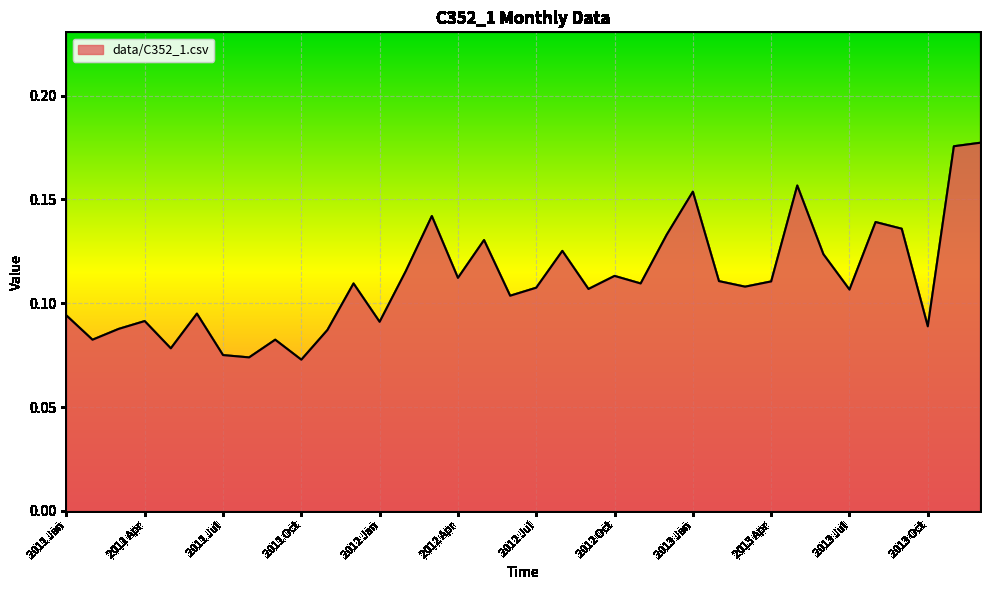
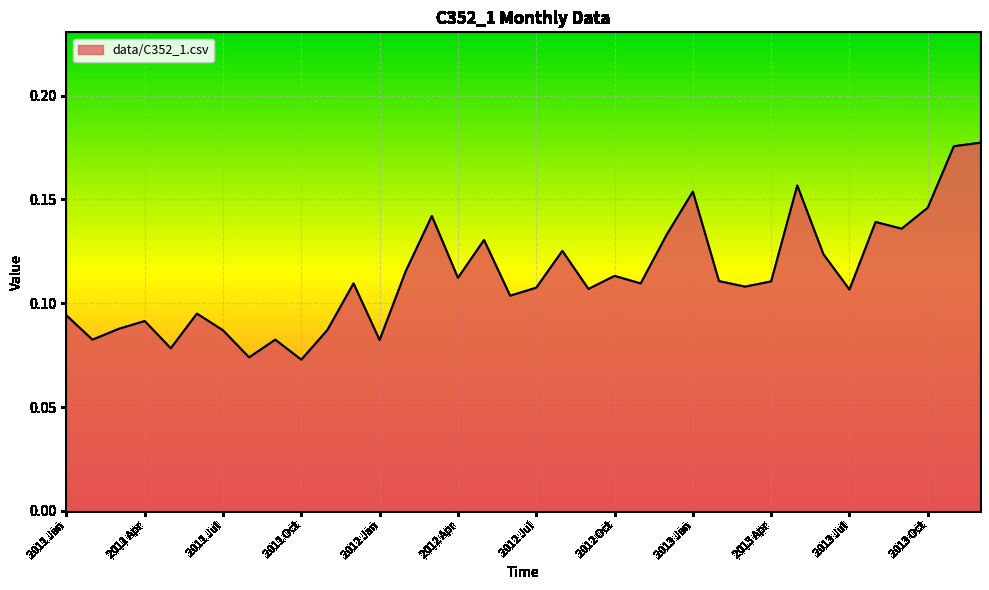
2011 Jul: 0.075 -> 0.087
2012 Jan: 0.091 -> 0.082
2013 Oct: 0.089 -> 0.146
